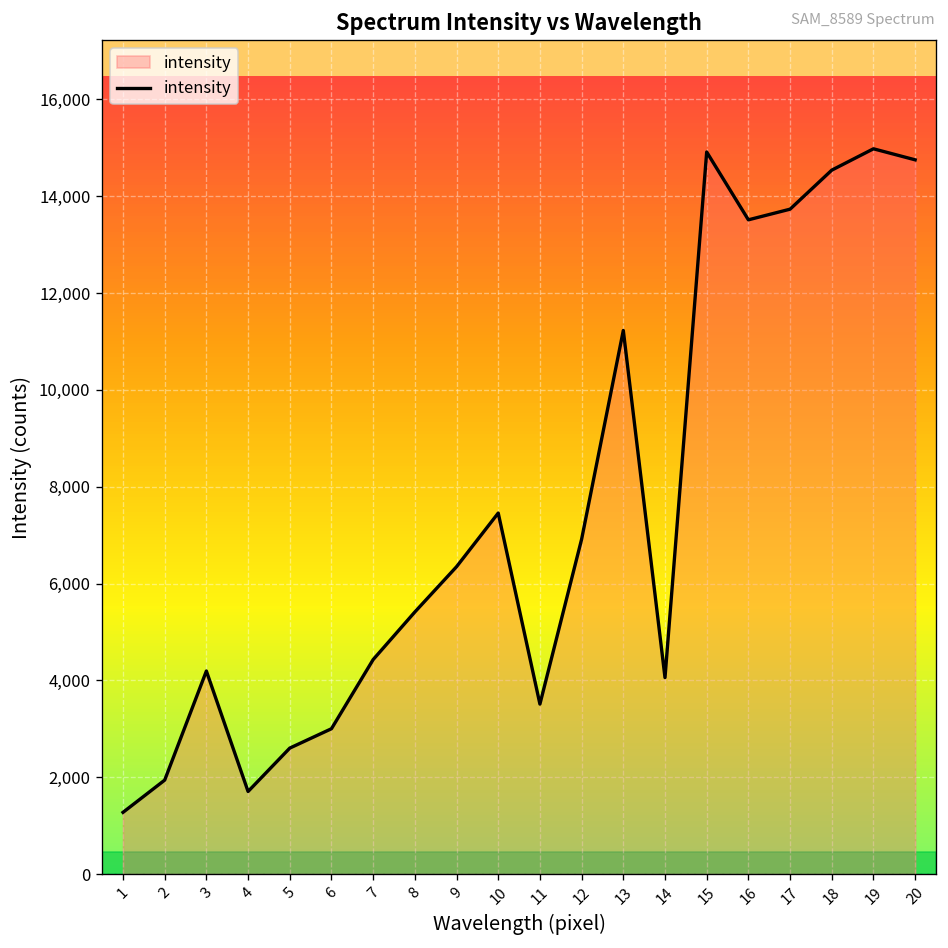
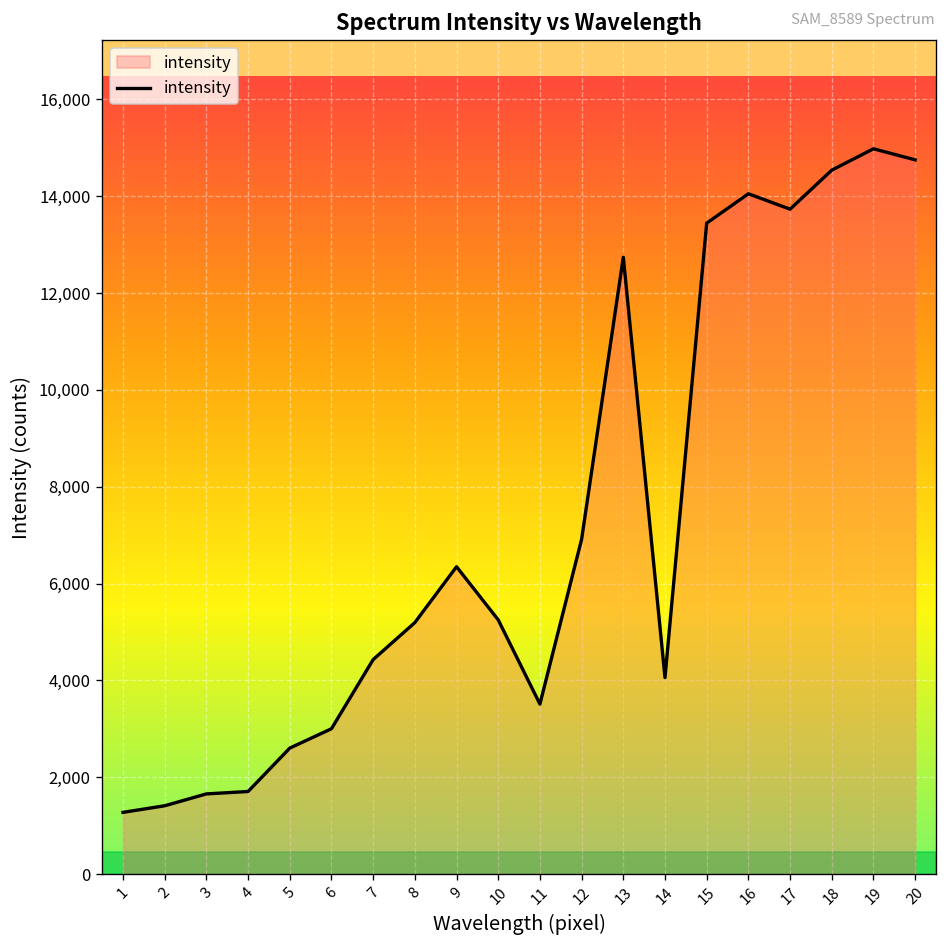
2: 1,900 -> 1,400
3: 4,200 -> 1,700
8: 5,400 -> 5,200
10: 7,500 -> 5,300
13: 11,200 -> 12,700
15: 14,900 -> 13,400
16: 13,500 -> 14,100
